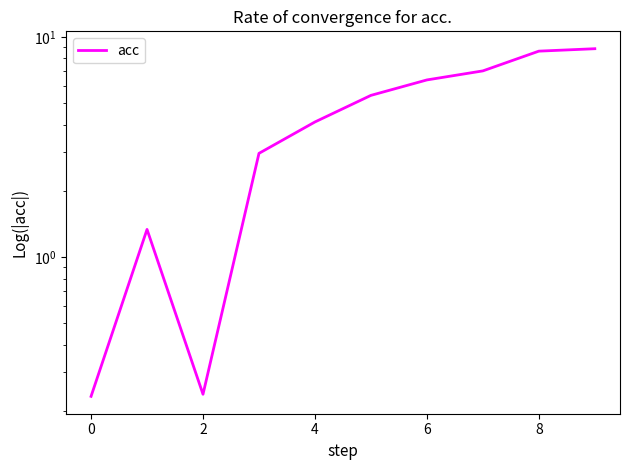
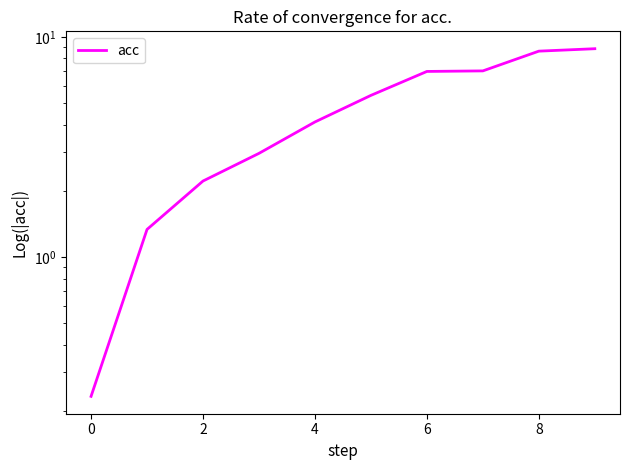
2: 0.24 -> 2.2
6: 6.4 -> 7.0
